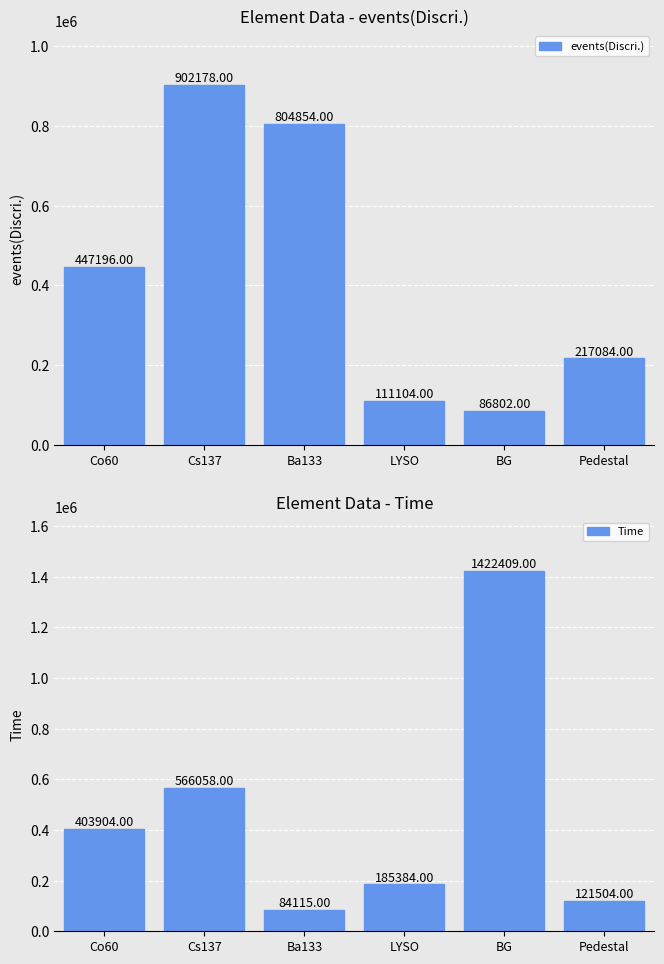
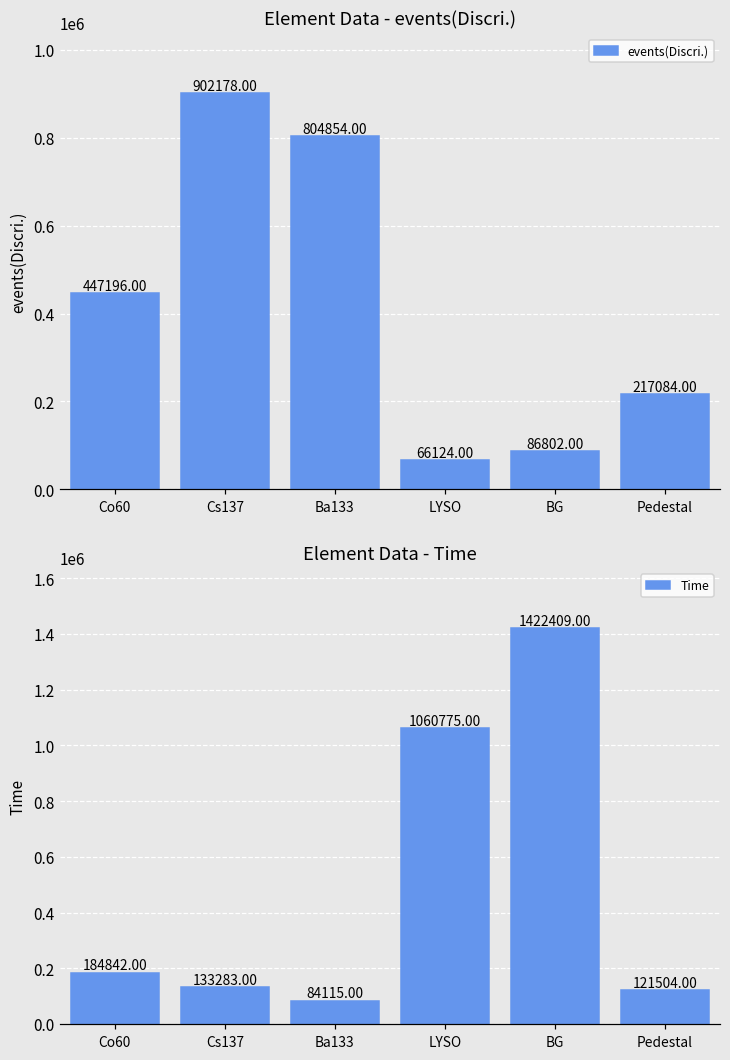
Element Data - events(Discri.), LYSO: 111104.00 -> 66124.00
Element Data - Time, Co60: 403904.00 -> 184842.00
Element Data - Time, Cs137: 566058.00 -> 133283.00
Element Data - Time, LYSO: 185384.00 -> 1060775.00
